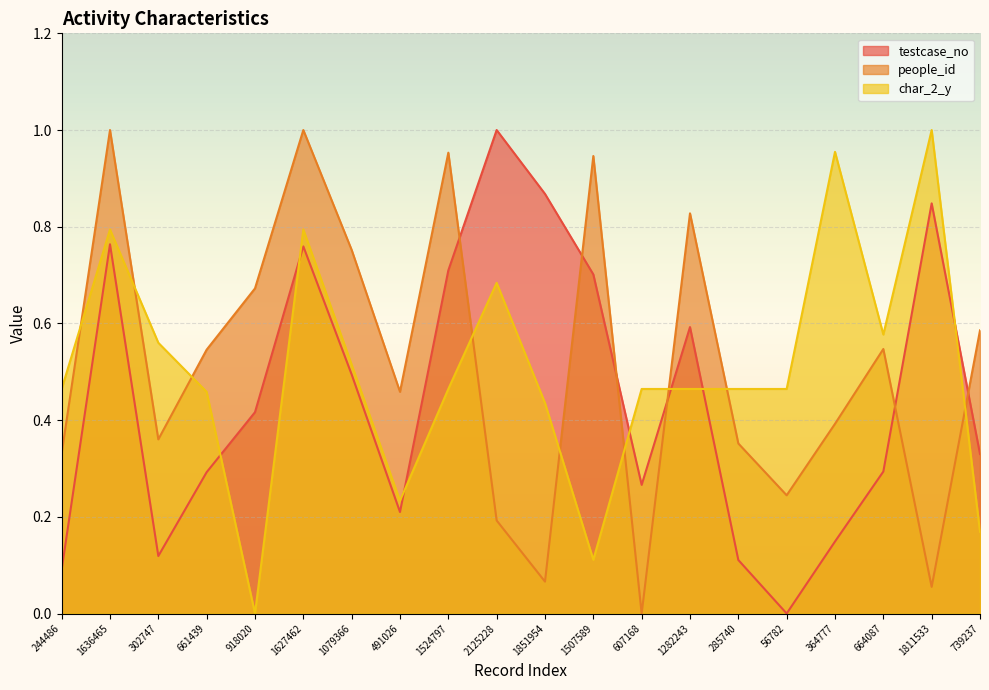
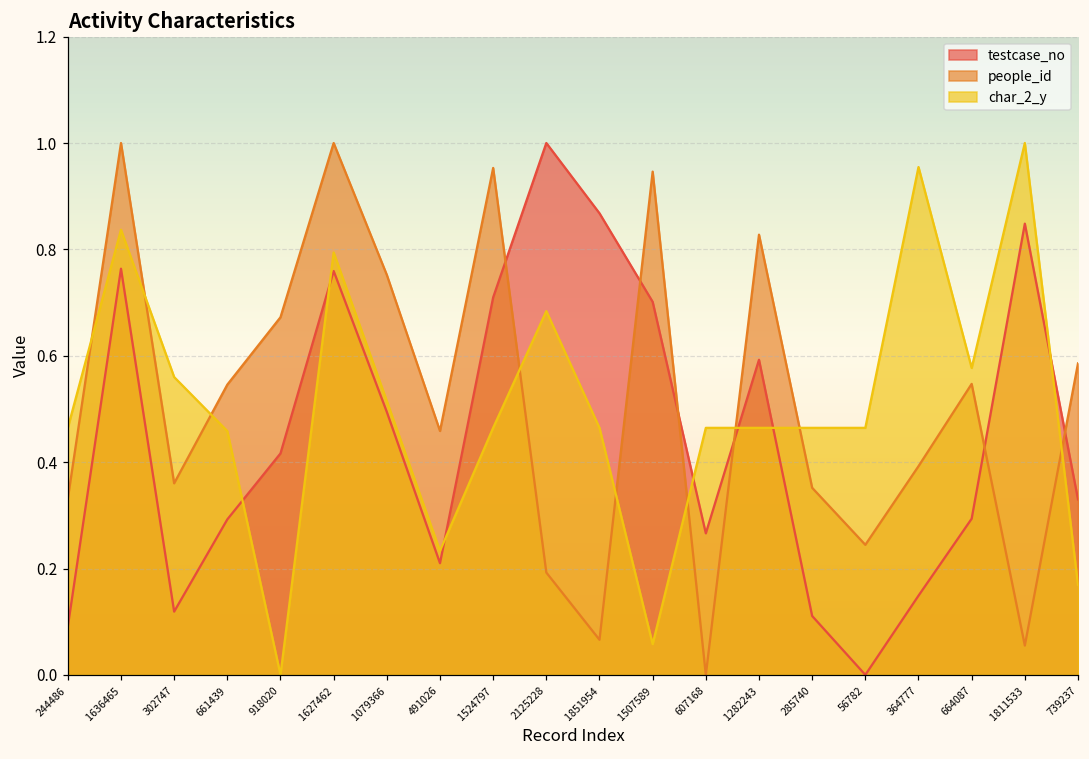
char_2_y, 1636465: 0.79 -> 0.84
char_2_y, 1851954: 0.44 -> 0.46
char_2_y, 1507589: 0.11 -> 0.06
